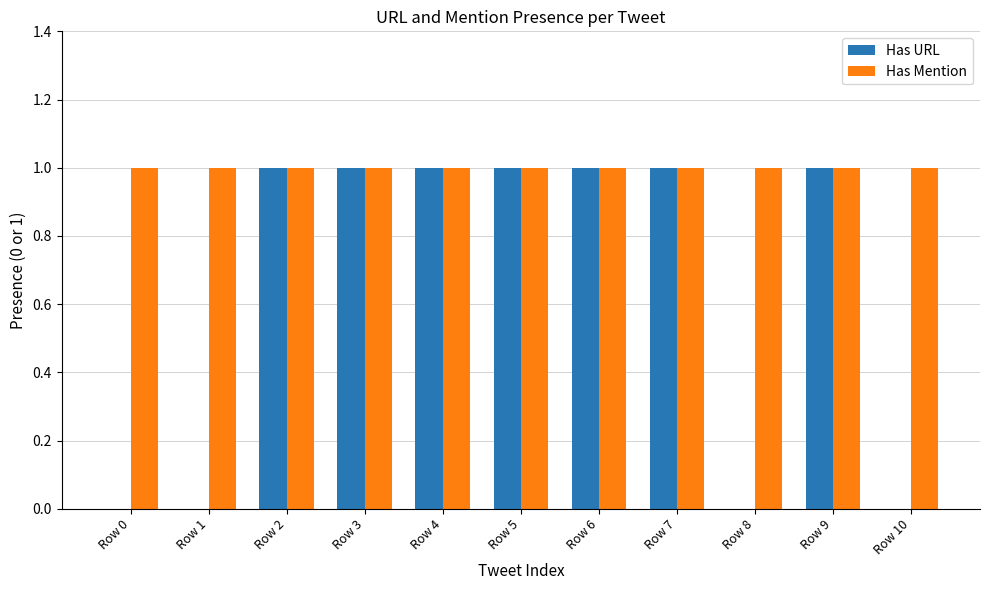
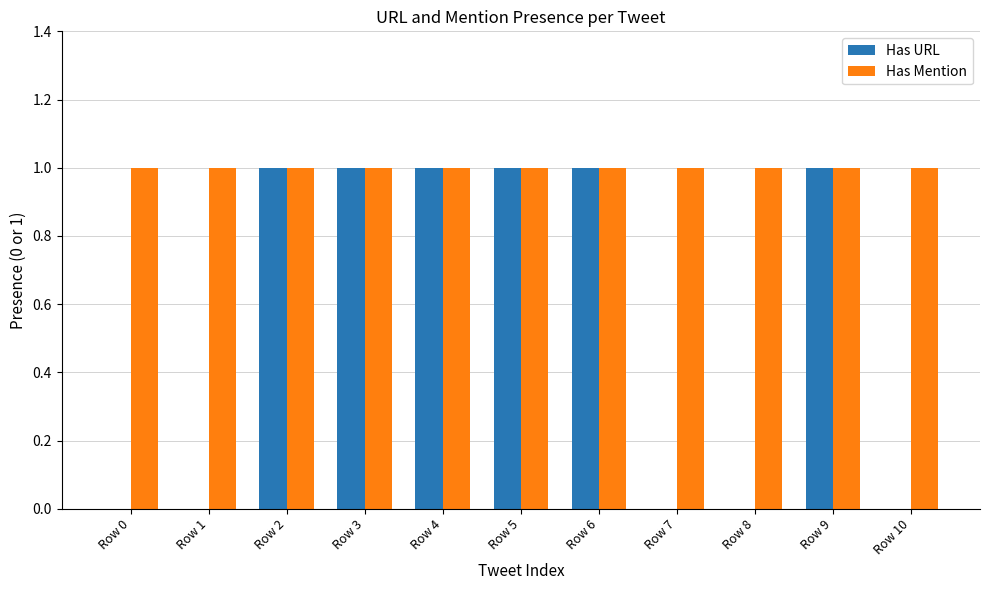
Has URL, Row 7: 1 -> 0
